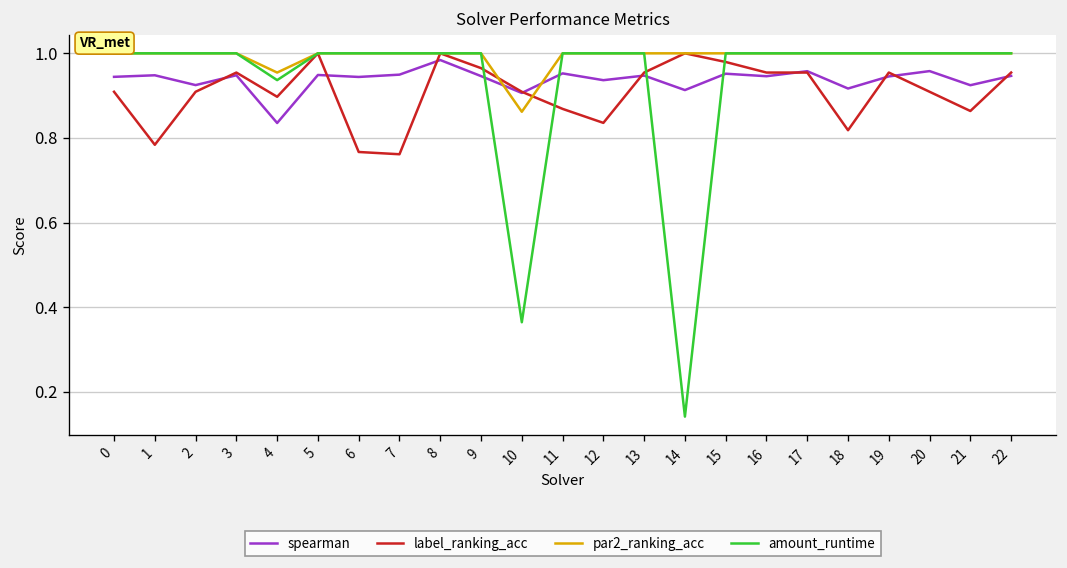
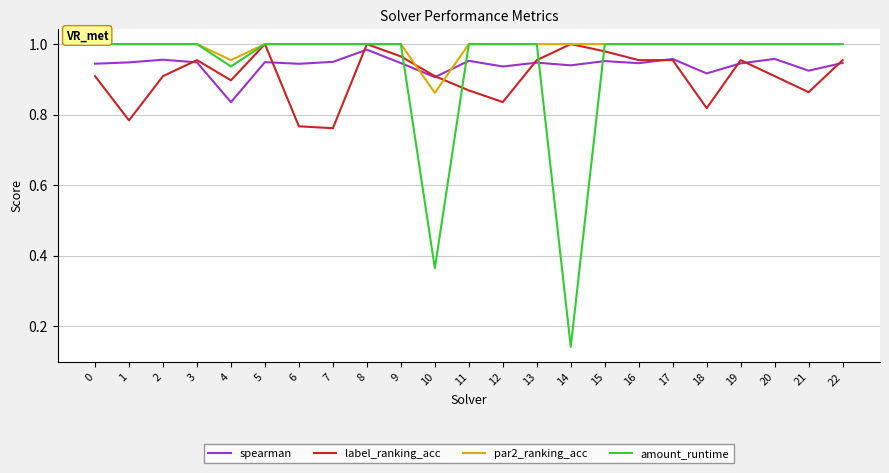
spearman, 2: 0.92 -> 0.96
spearman, 14: 0.91 -> 0.94
